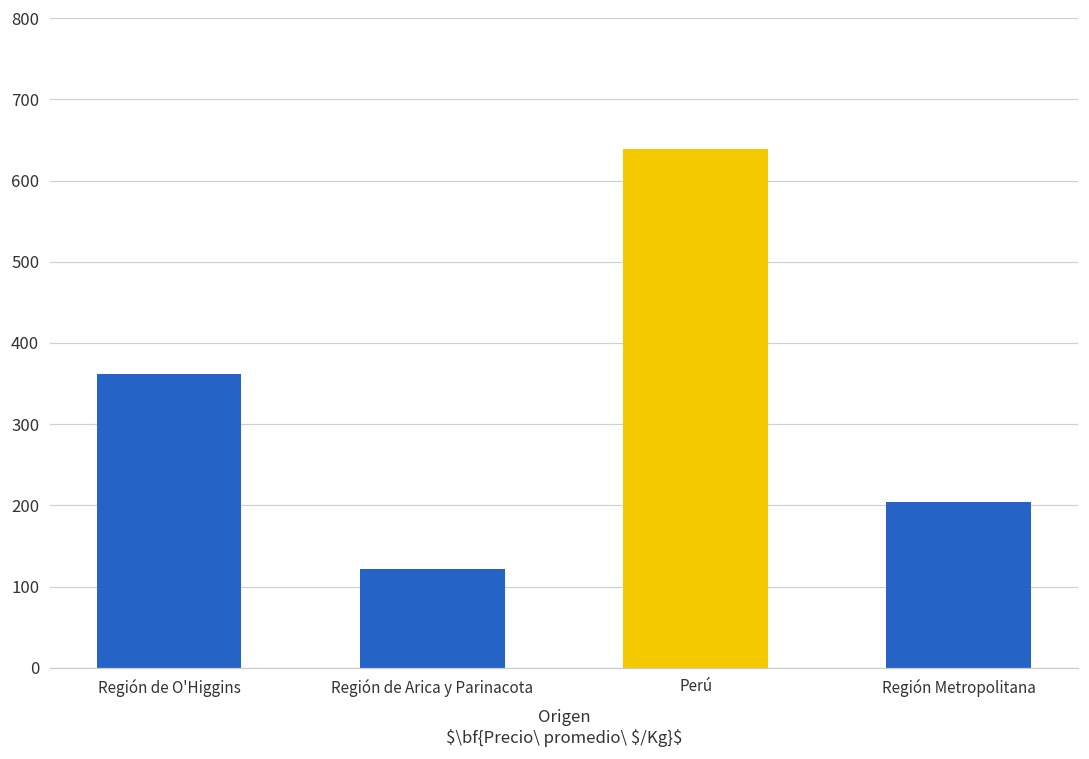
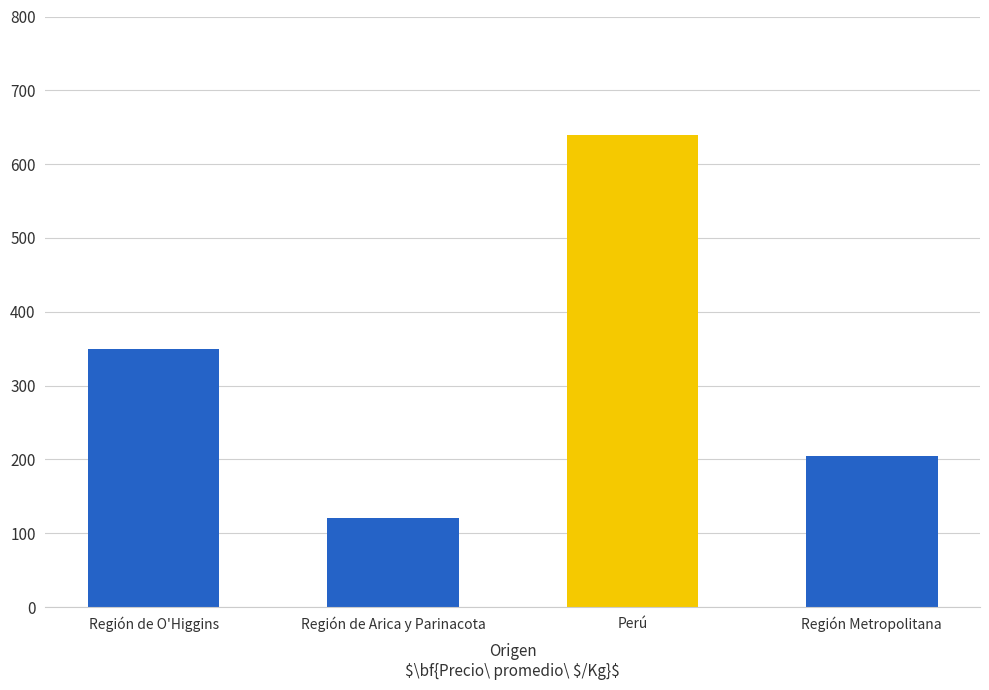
Región de O'Higgins: 360 -> 350
